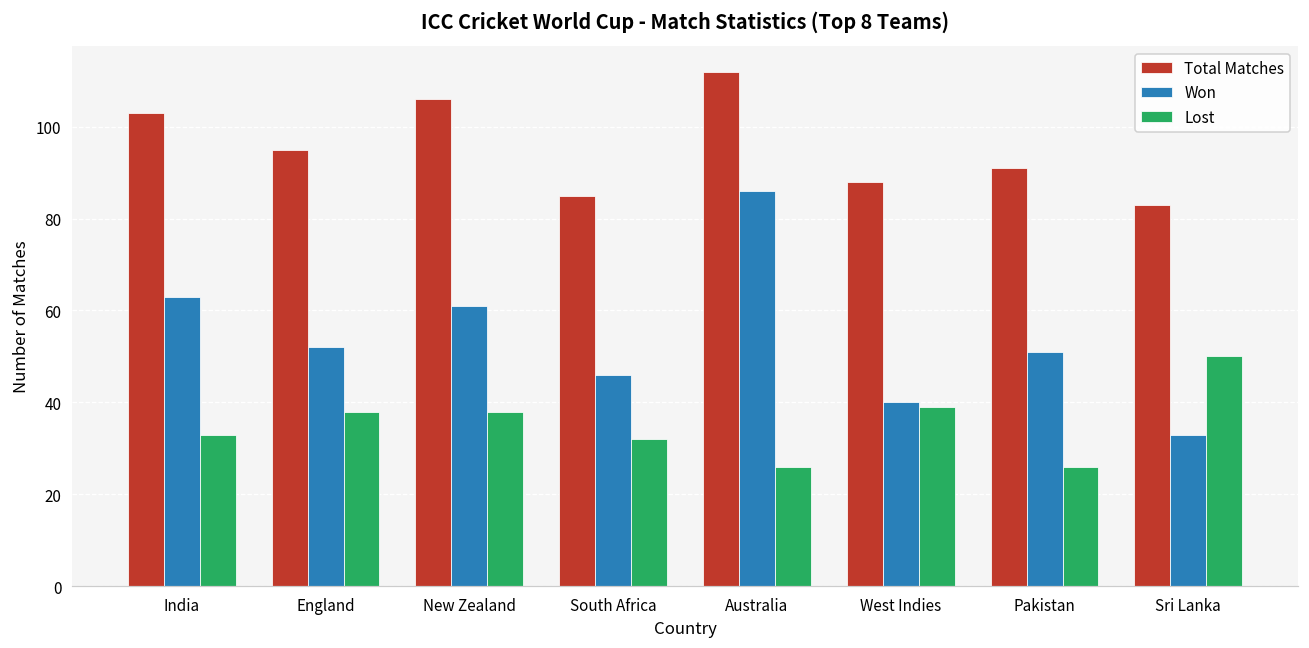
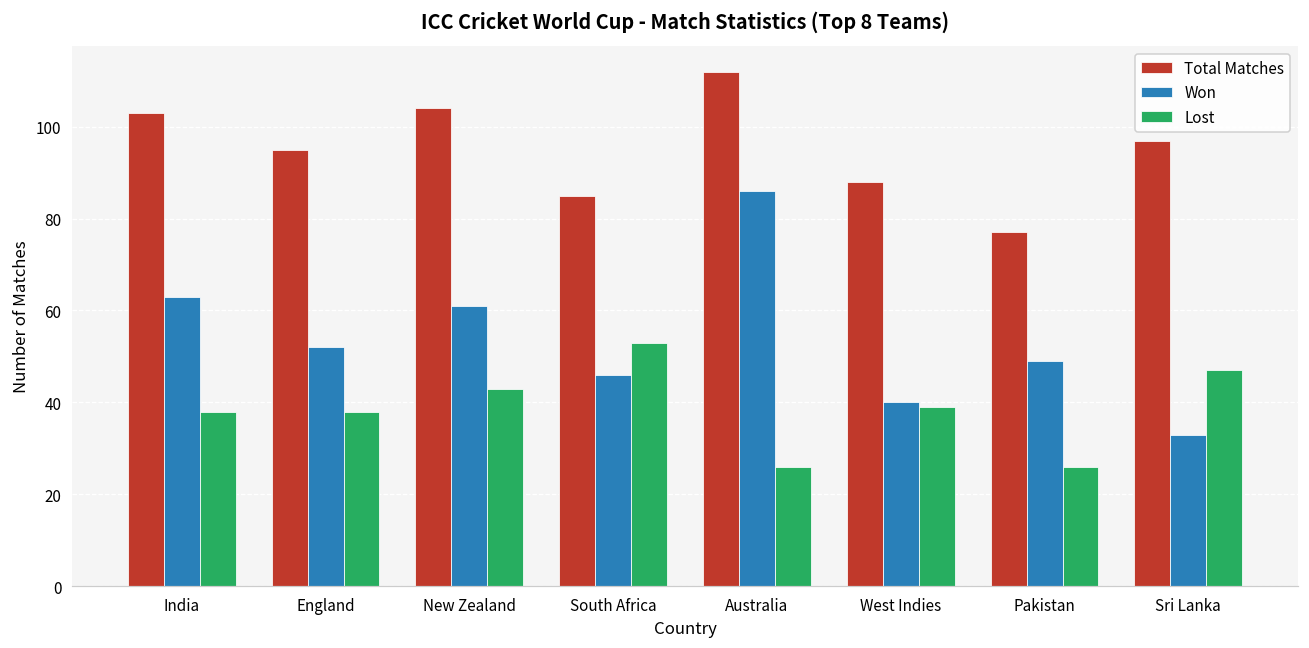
Lost, India: 33 -> 38
Total Matches, New Zealand: 106 -> 104
Lost, New Zealand: 38 -> 43
Lost, South Africa: 32 -> 53
Total Matches, Pakistan: 91 -> 77
Won, Pakistan: 51 -> 49
Total Matches, Sri Lanka: 83 -> 97
Lost, Sri Lanka: 50 -> 47
